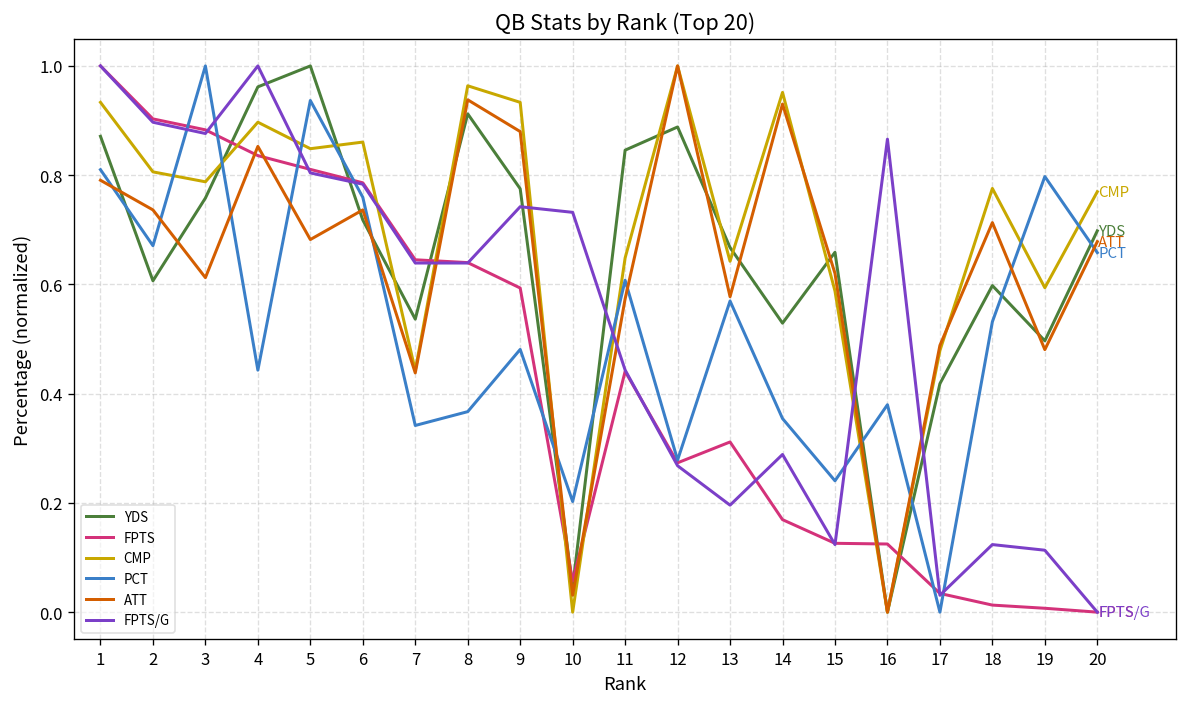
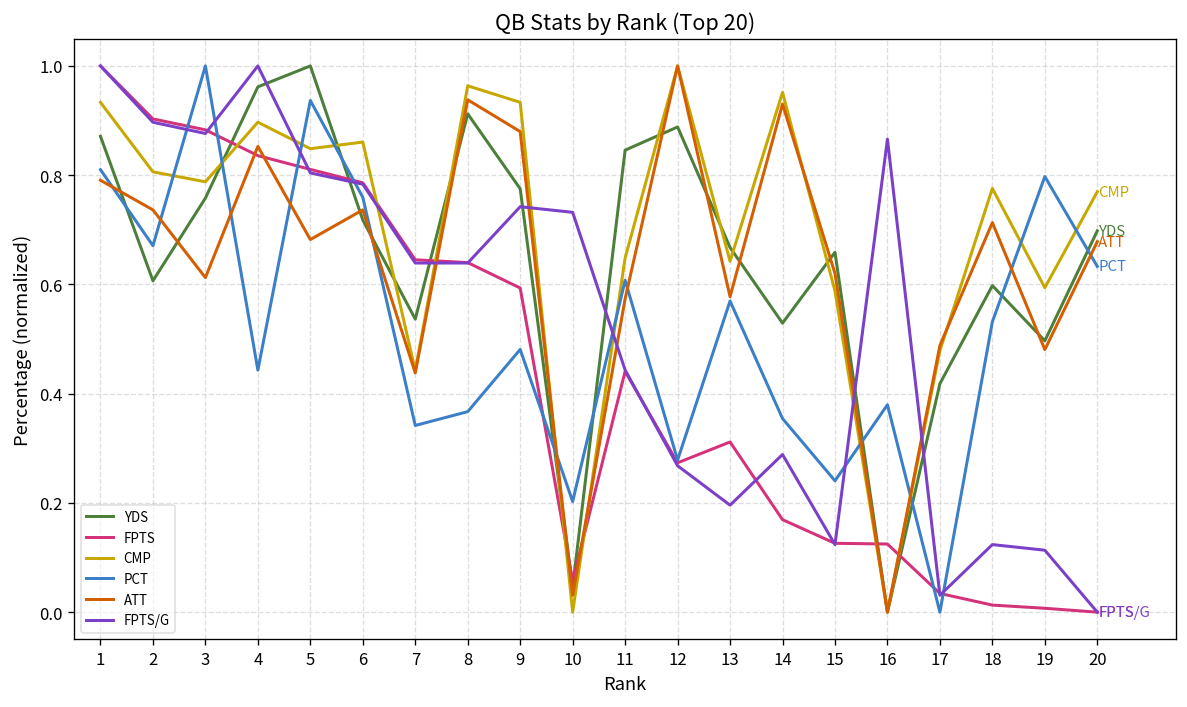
PCT, 20: 0.66 -> 0.63
